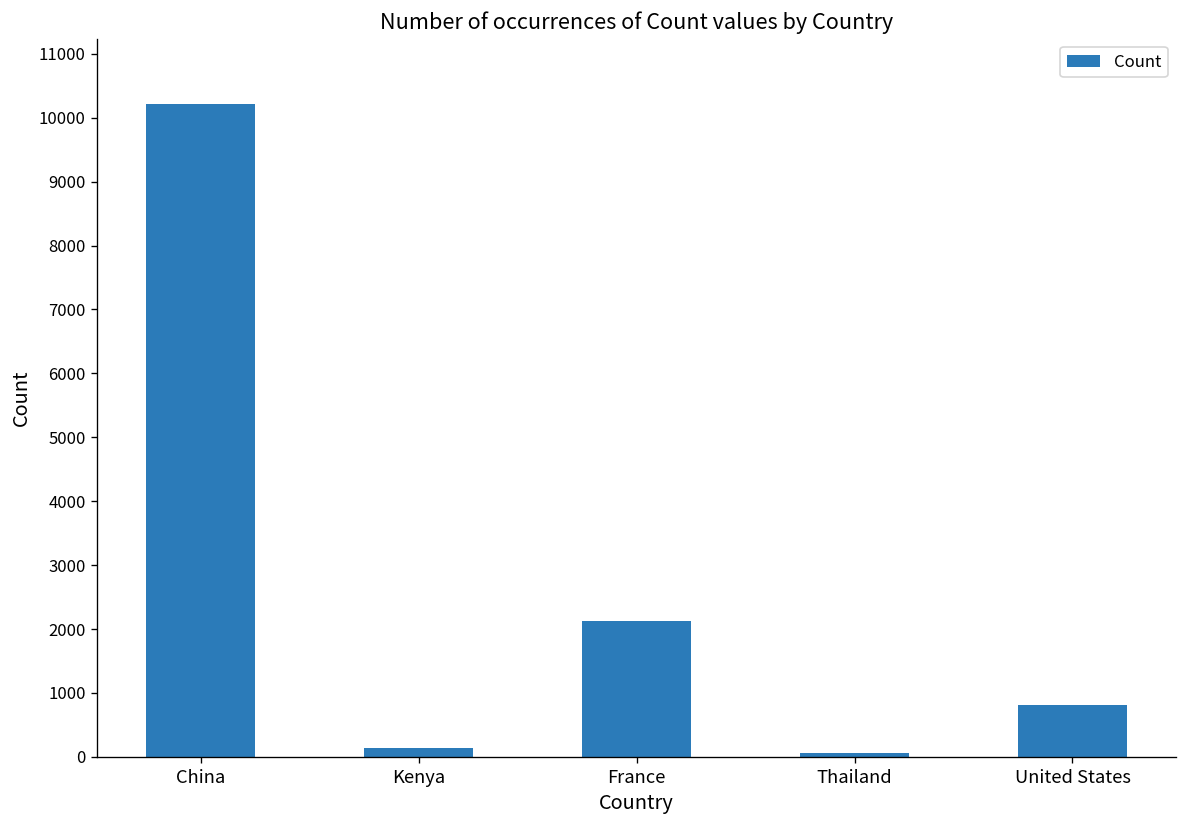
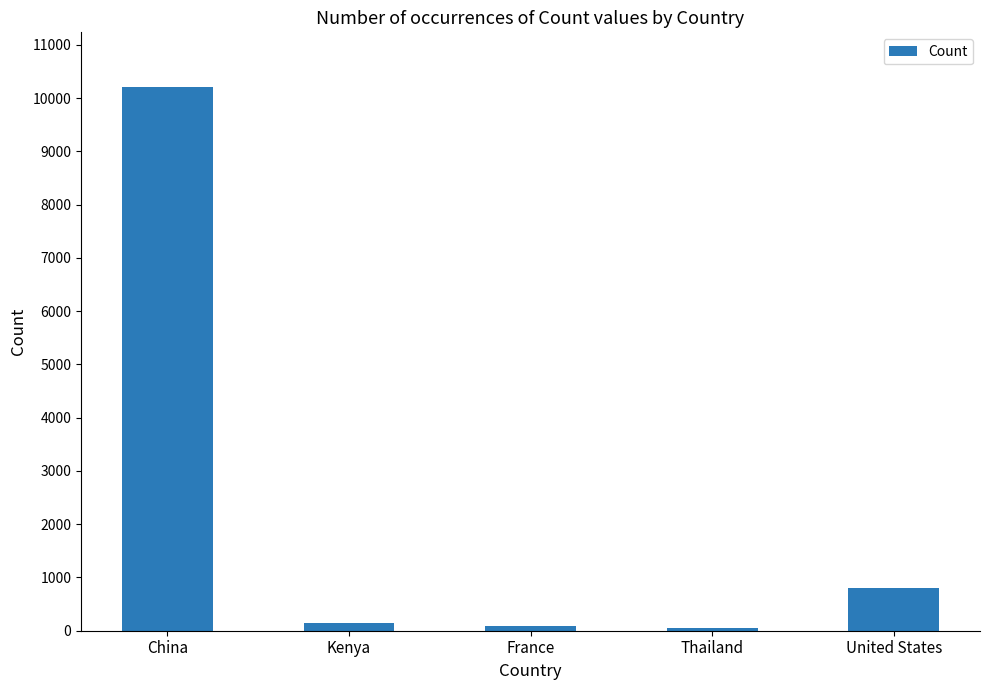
France: 2100 -> 100
